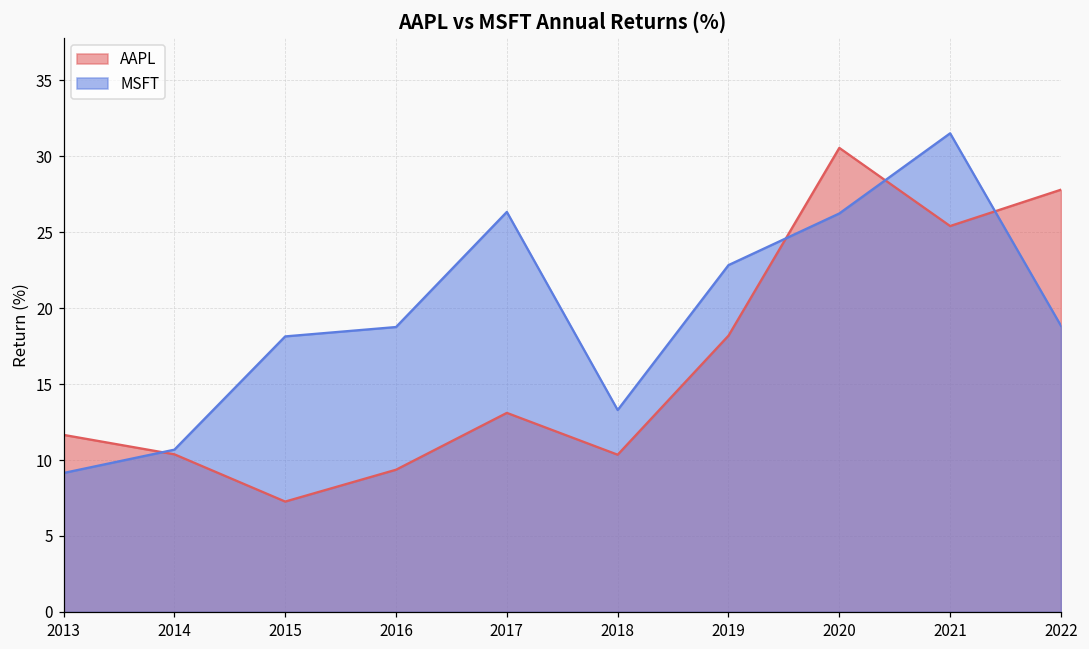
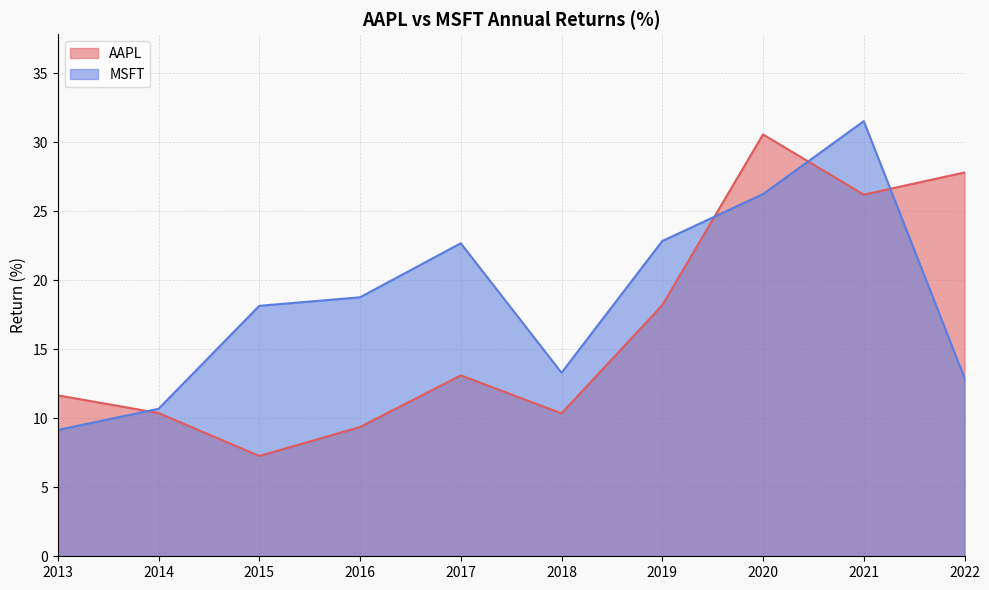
MSFT, 2017: 26.3 -> 22.7
AAPL, 2021: 25.4 -> 26.2
MSFT, 2022: 18.8 -> 12.9
